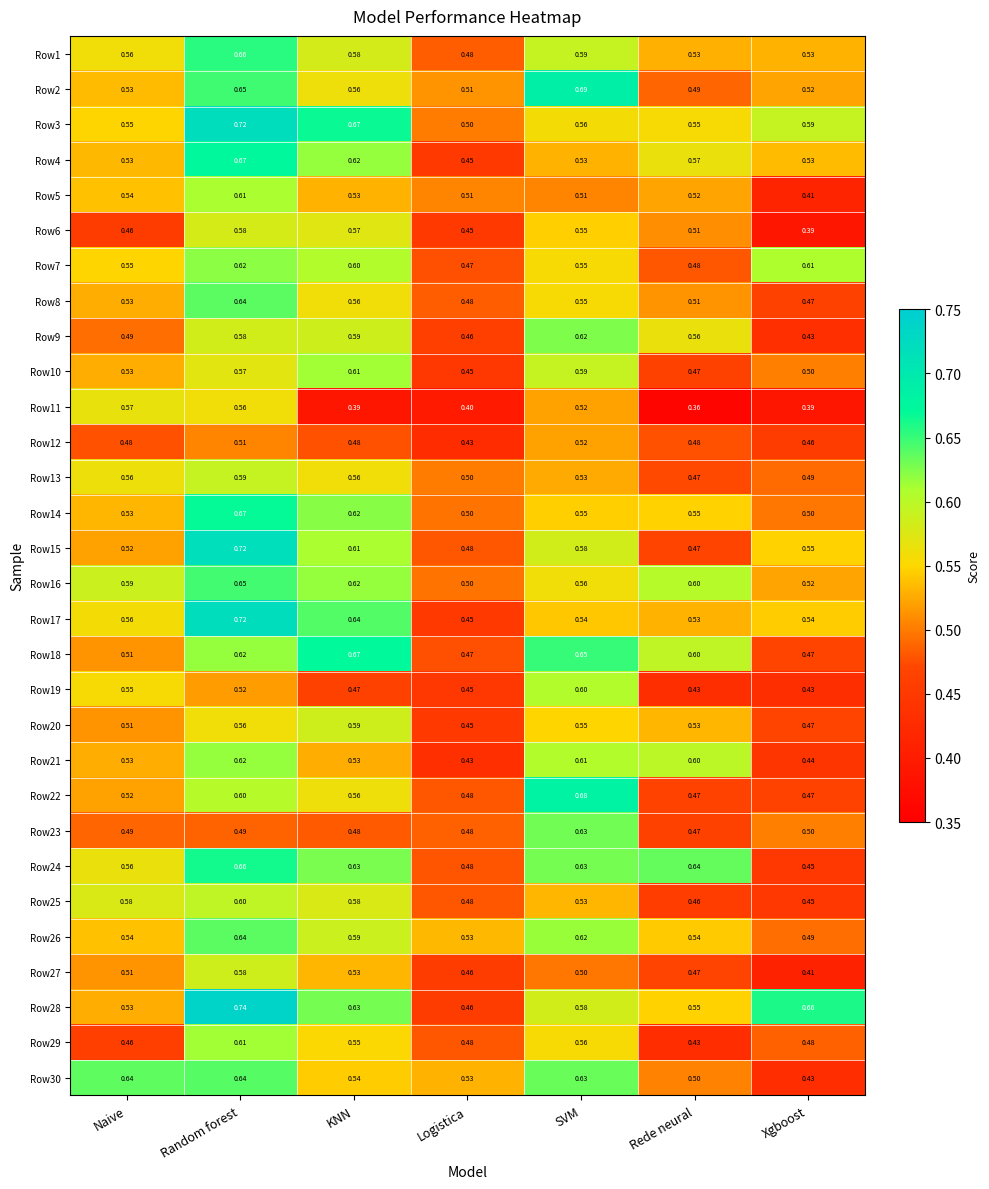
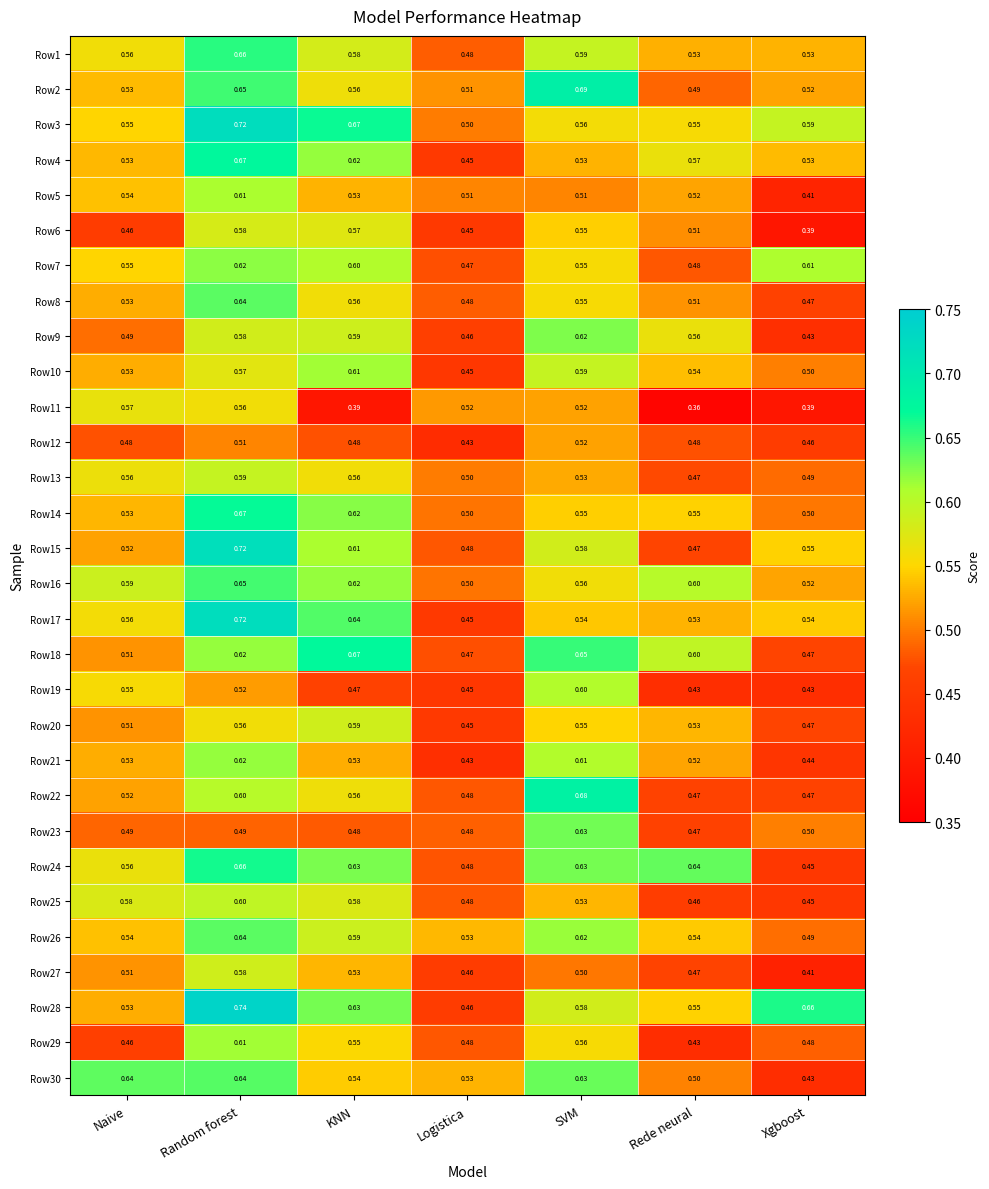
Row10, Rede neural: 0.47 -> 0.54
Row11, Logistica: 0.40 -> 0.52
Row21, Rede neural: 0.60 -> 0.52
